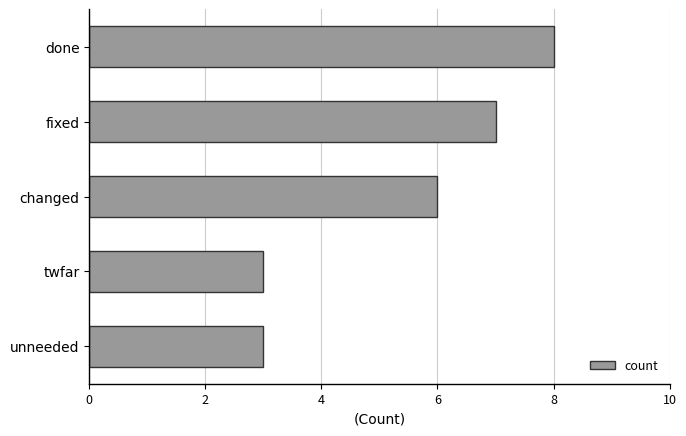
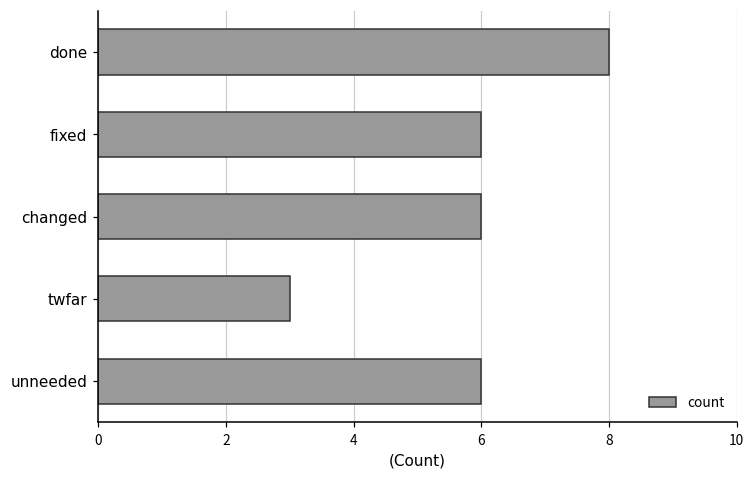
fixed: 7 -> 6
unneeded: 3 -> 6
